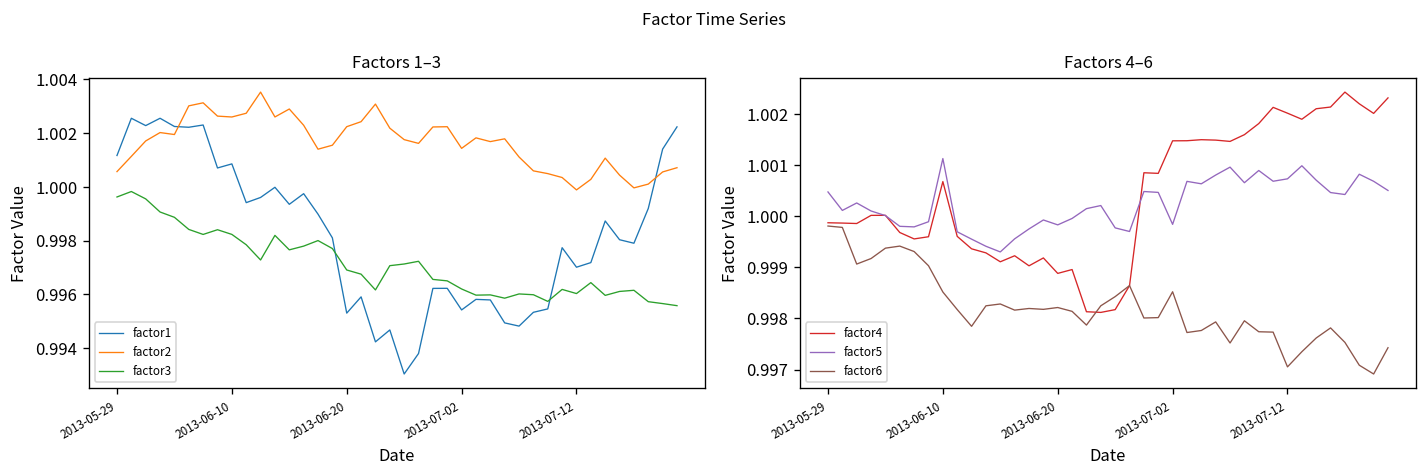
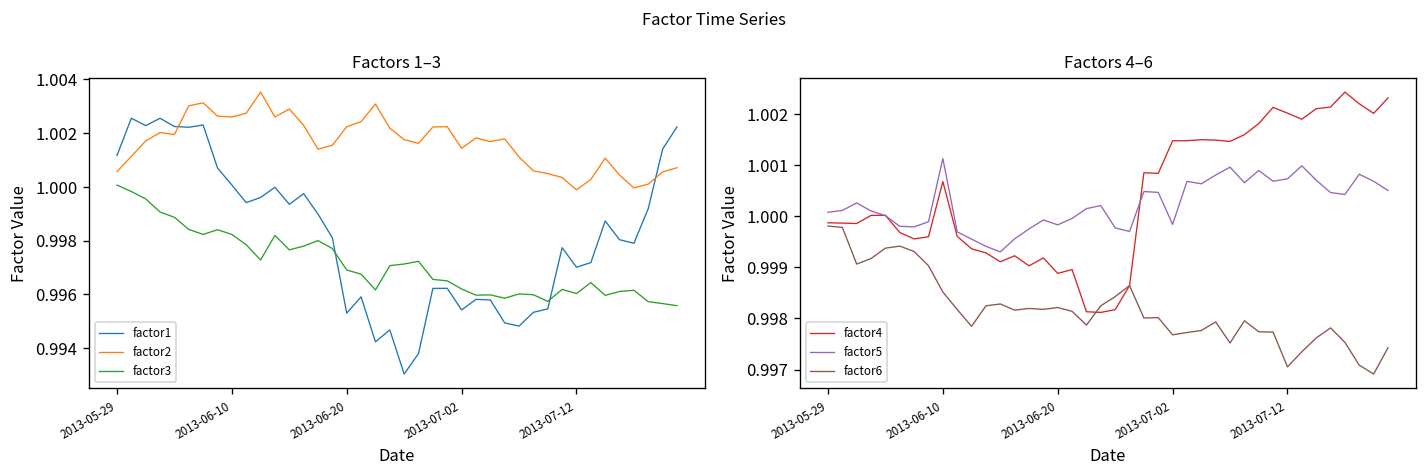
Factors 1–3, factor3, 2013-05-29: 0.9996 -> 1.0001
Factors 1–3, factor1, 2013-06-10: 1.0008 -> 1.0001
Factors 4–6, factor5, 2013-05-29: 1.0005 -> 1.0001
Factors 4–6, factor6, 2013-07-02: 0.9985 -> 0.9977
